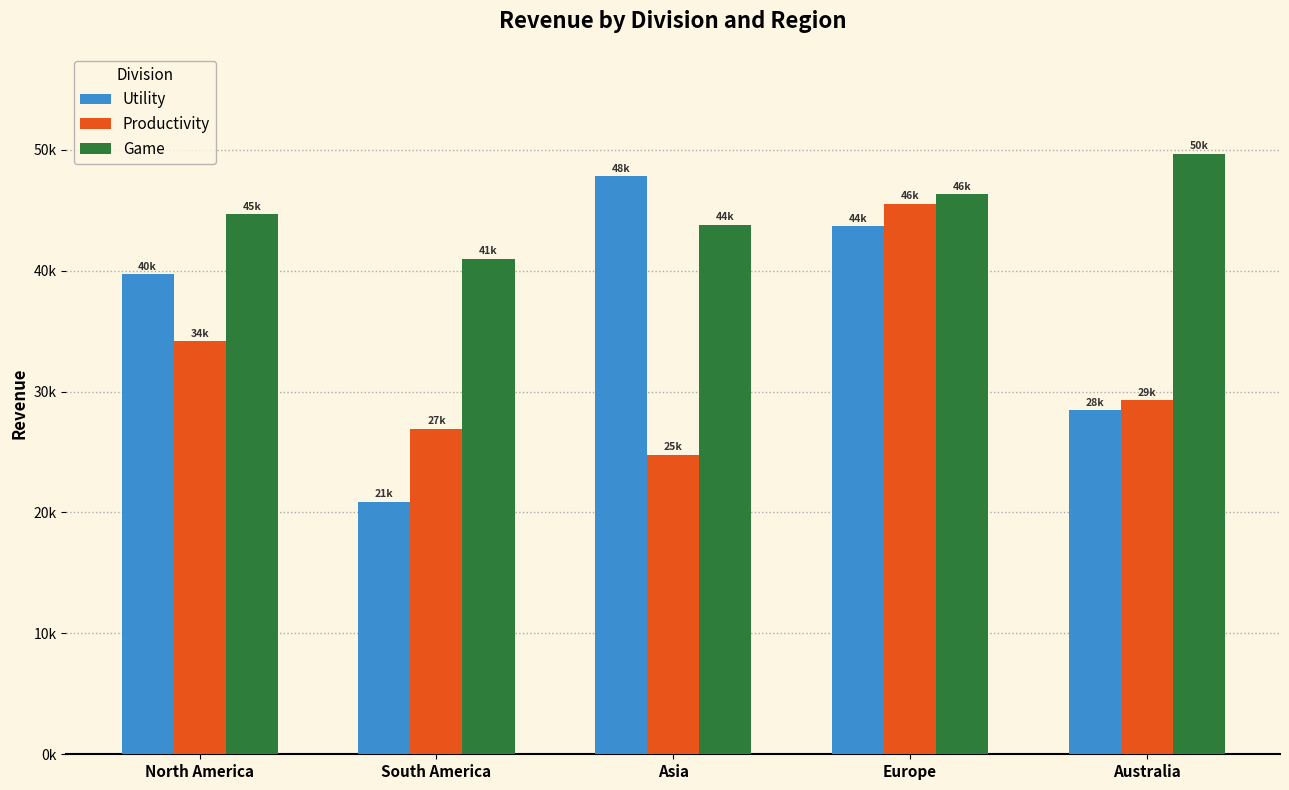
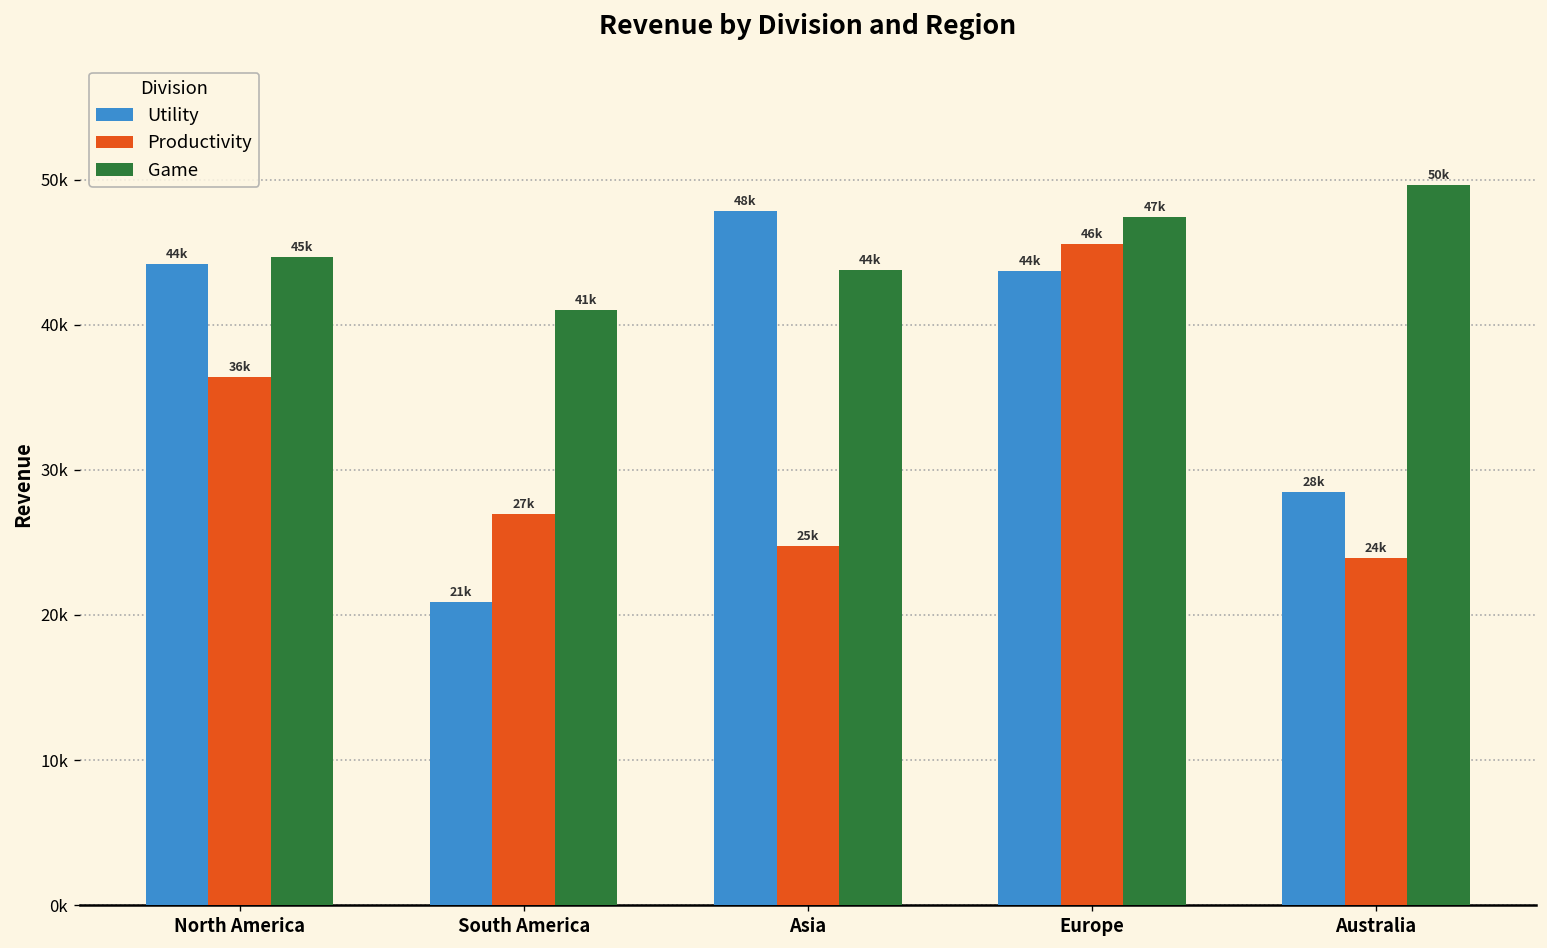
Utility, North America: 40k -> 44k
Productivity, North America: 34k -> 36k
Game, Europe: 46k -> 47k
Productivity, Australia: 29k -> 24k
